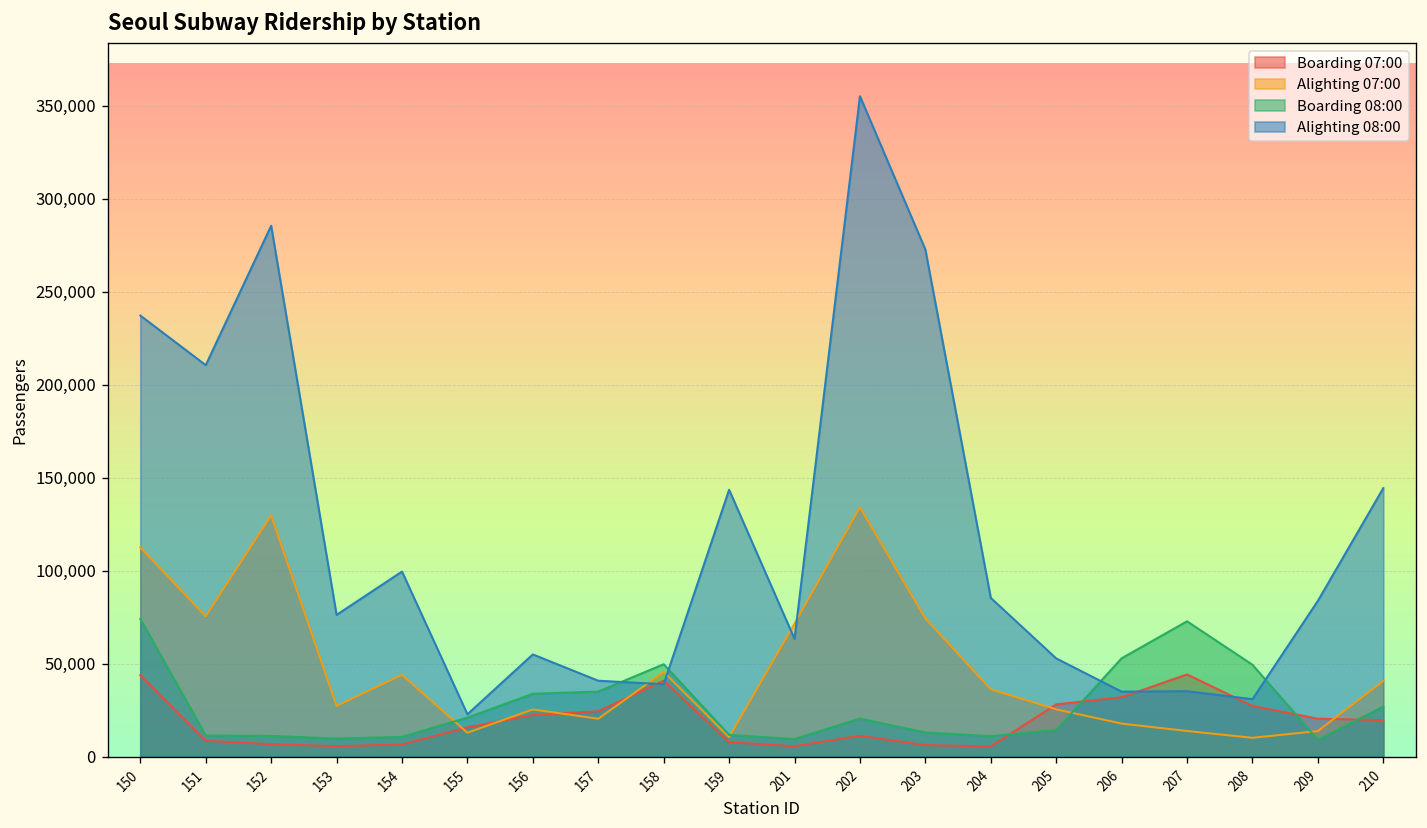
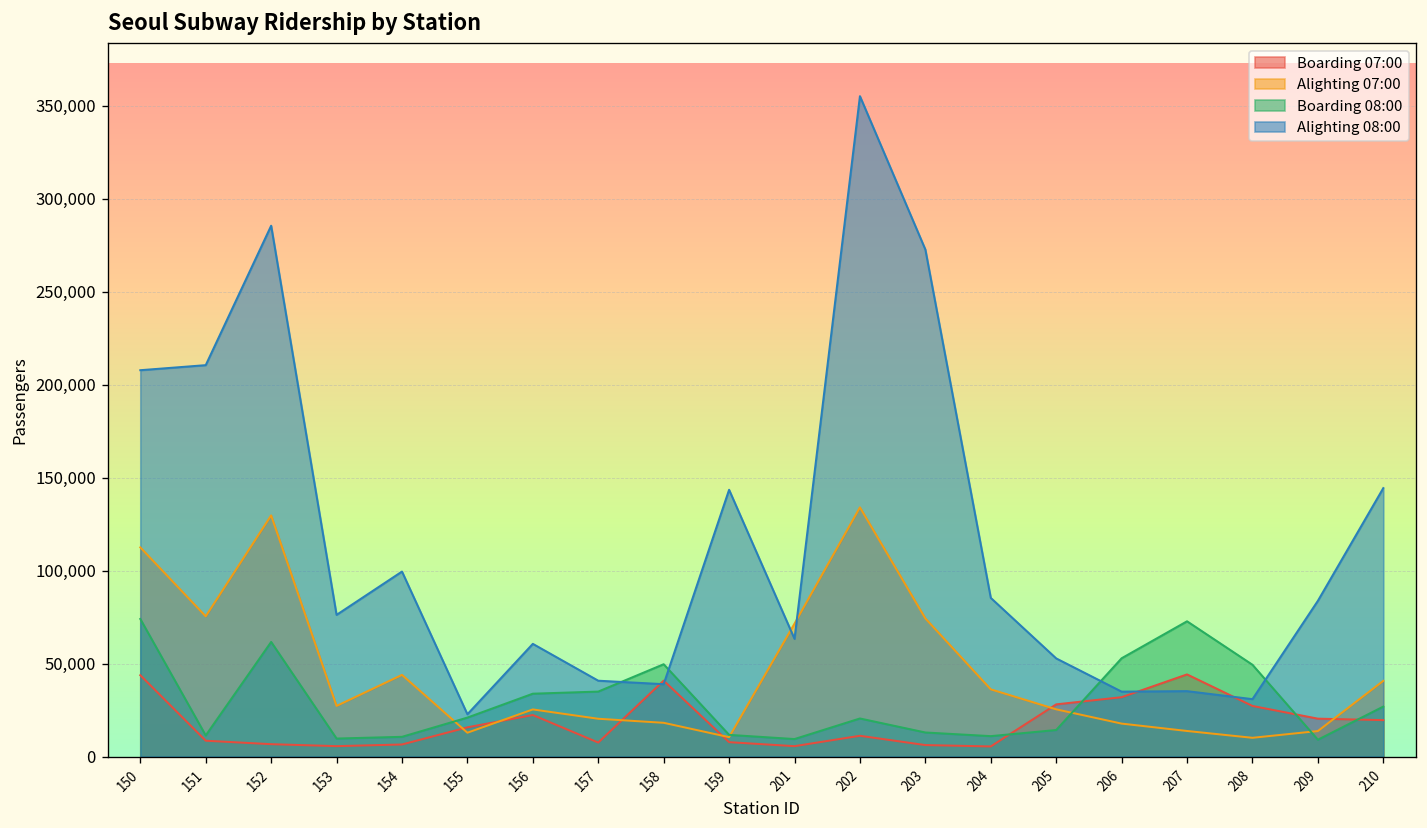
Alighting 08:00, 150: 237,000 -> 208,000
Boarding 08:00, 152: 11,000 -> 62,000
Alighting 08:00, 156: 55,000 -> 61,000
Boarding 07:00, 157: 24,000 -> 8,000
Alighting 07:00, 158: 46,000 -> 18,000
